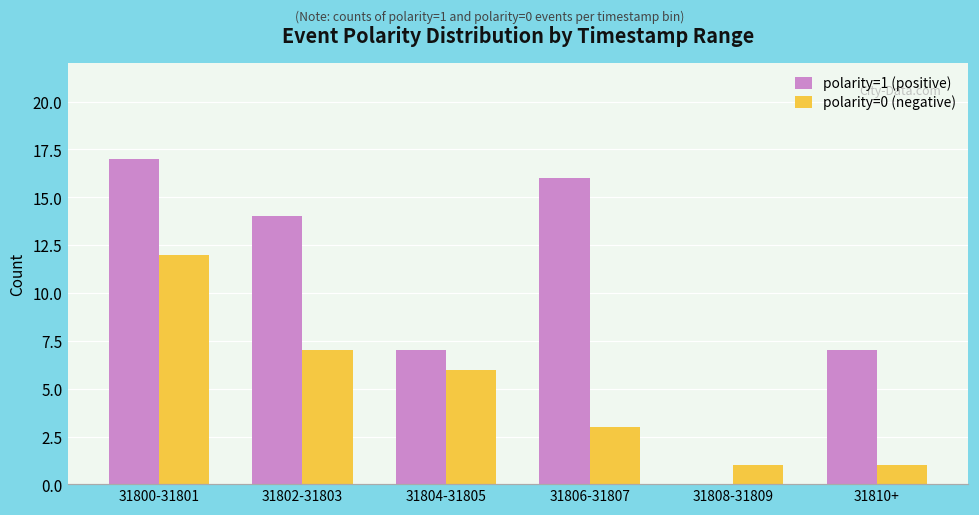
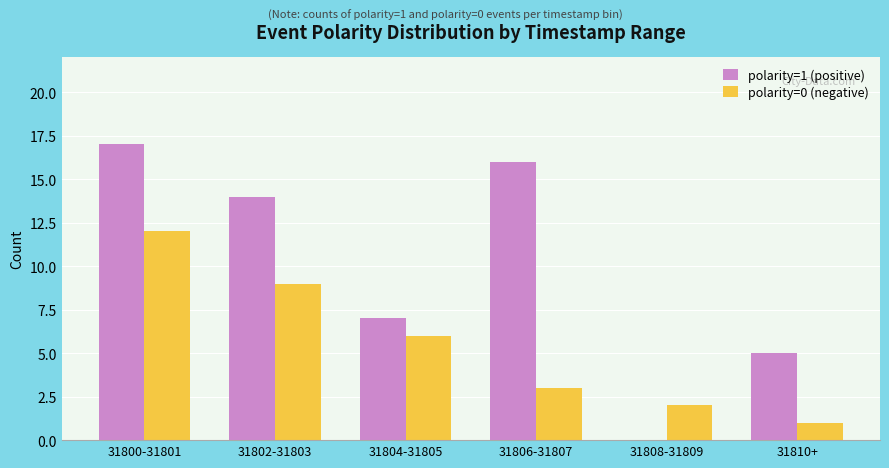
polarity=0 (negative), 31802-31803: 7 -> 9
polarity=0 (negative), 31808-31809: 1 -> 2
polarity=1 (positive), 31810+: 7 -> 5
